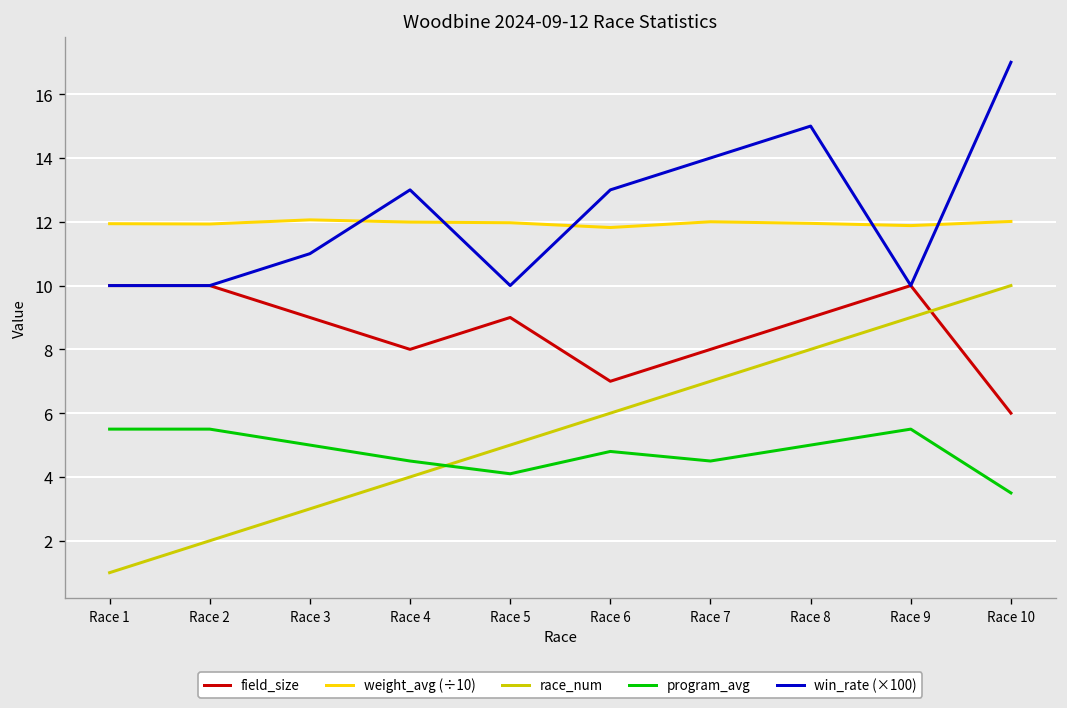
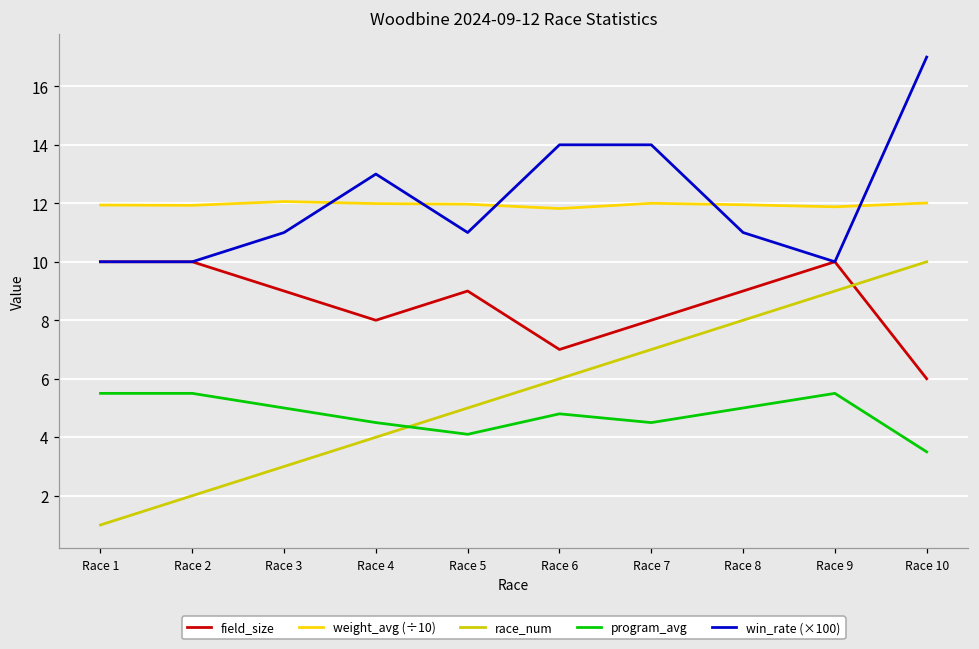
win_rate (×100), Race 5: 10.0 -> 11.0
win_rate (×100), Race 6: 13.0 -> 14.0
win_rate (×100), Race 8: 15.0 -> 11.0
